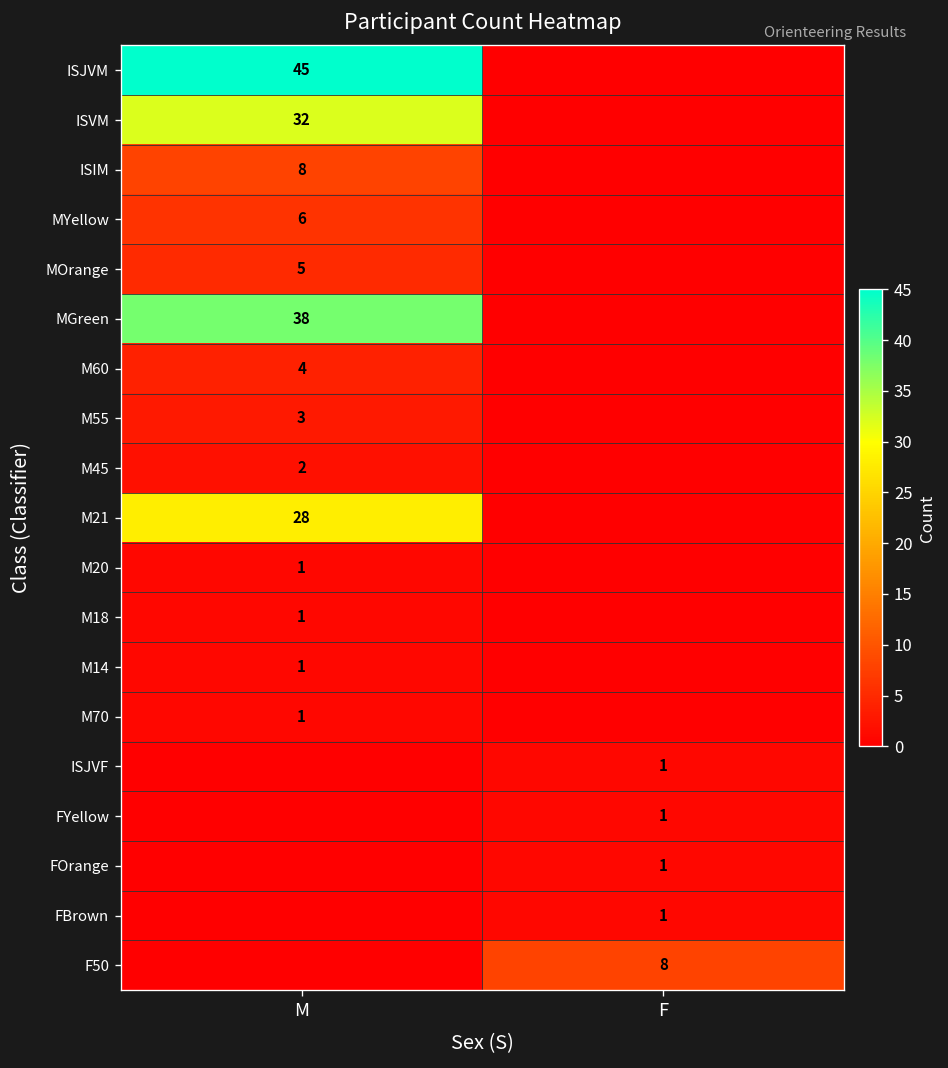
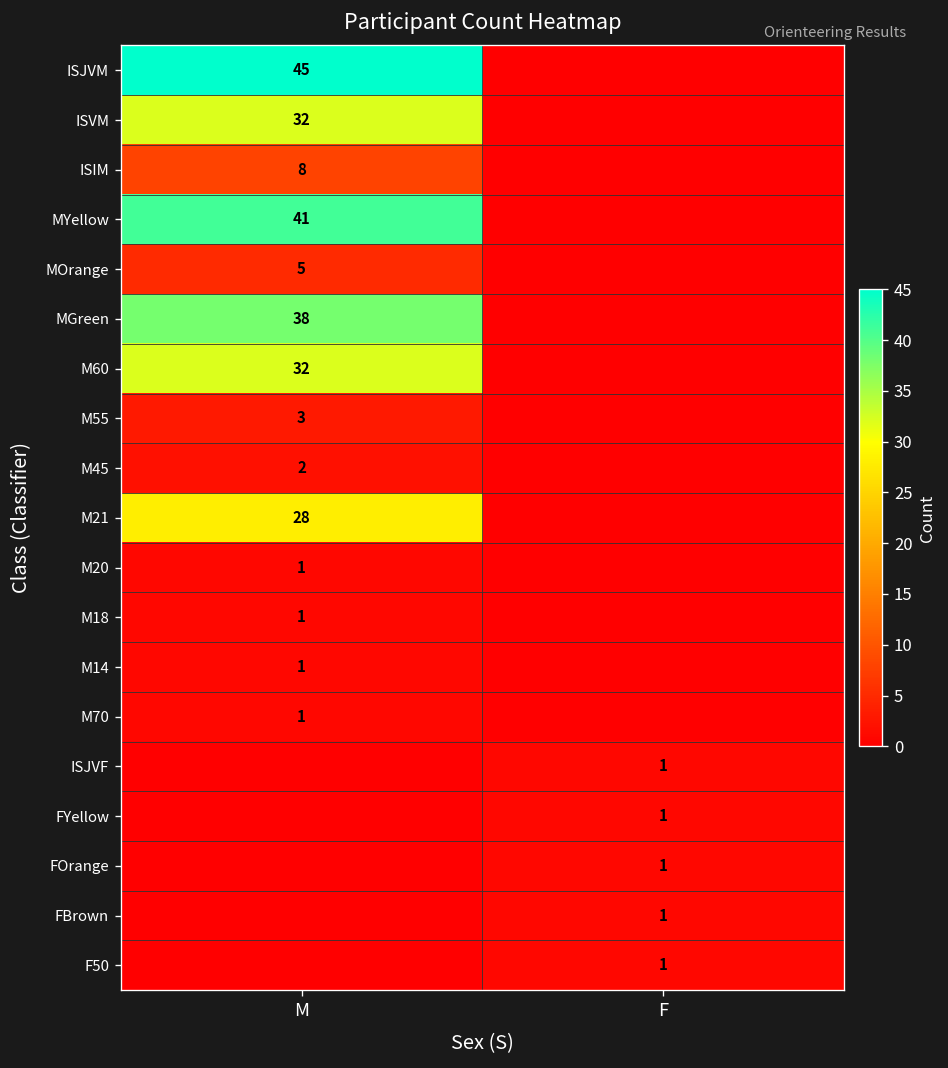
MYellow, M: 6 -> 41
M60, M: 4 -> 32
F50, F: 8 -> 1
